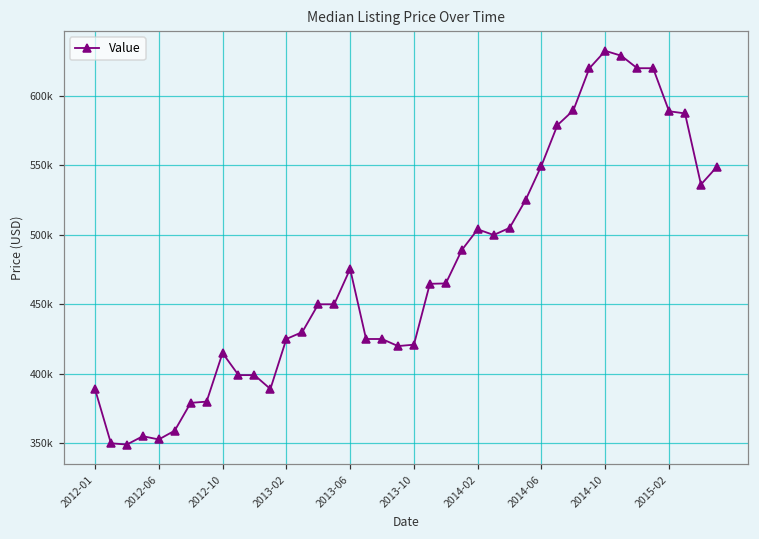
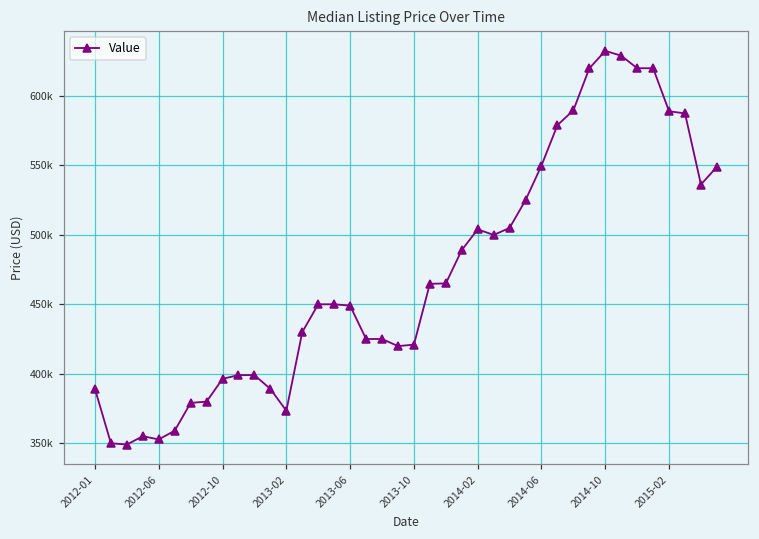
2012-10: 415000 -> 396000
2013-02: 425000 -> 373000
2013-06: 475000 -> 449000
